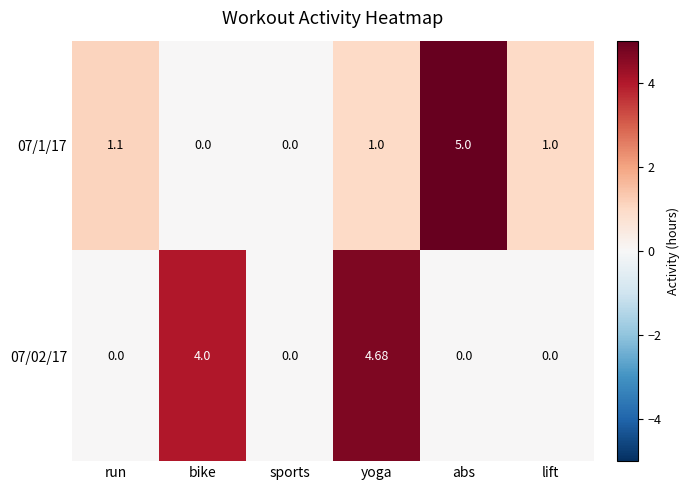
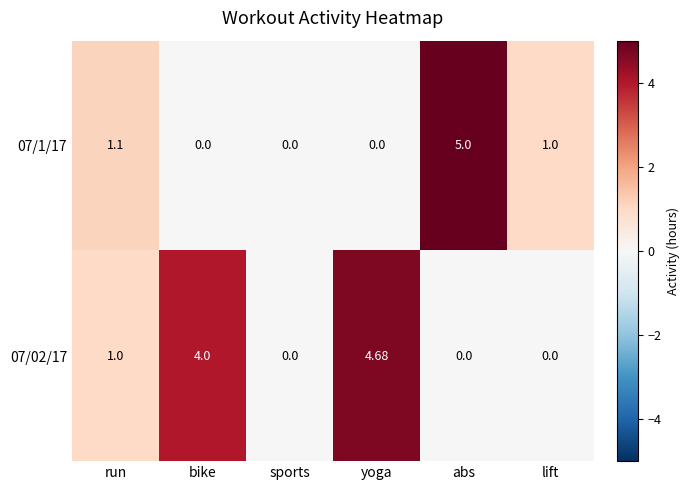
07/1/17, yoga: 1.0 -> 0.0
07/02/17, run: 0.0 -> 1.0
